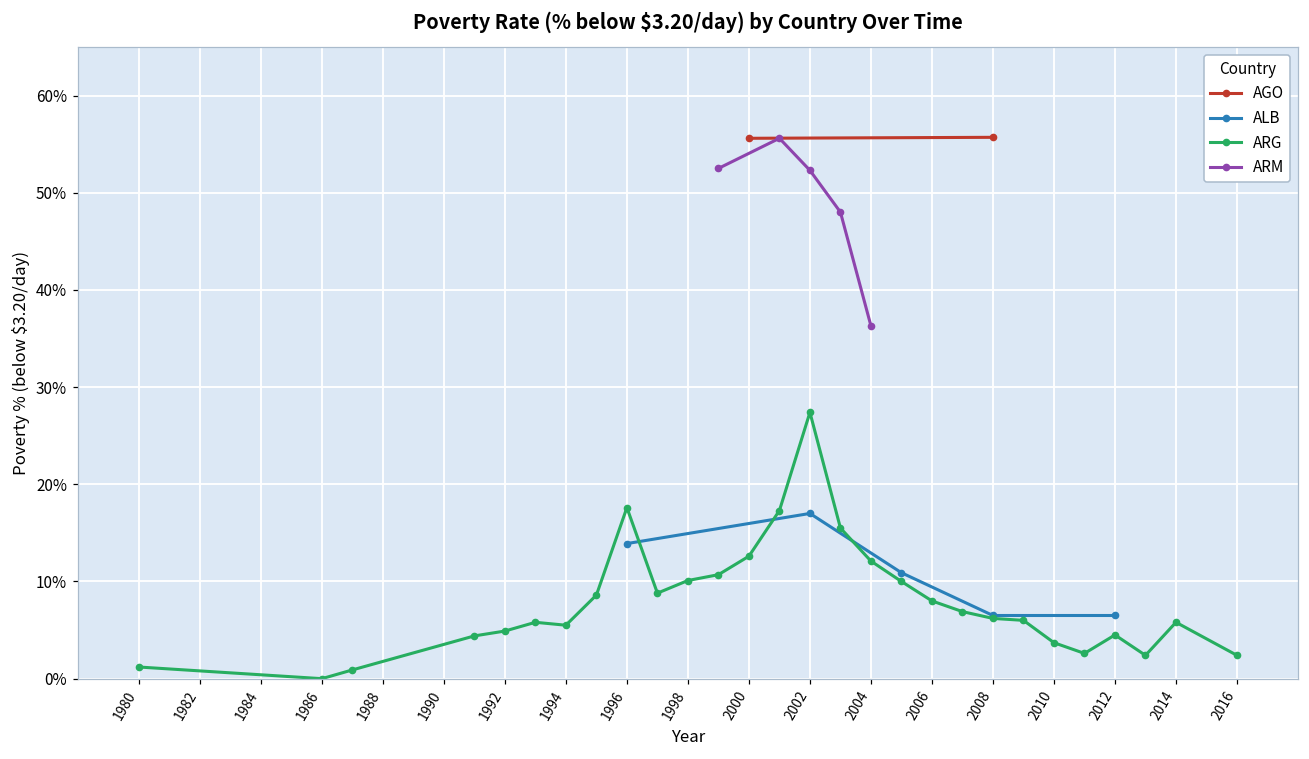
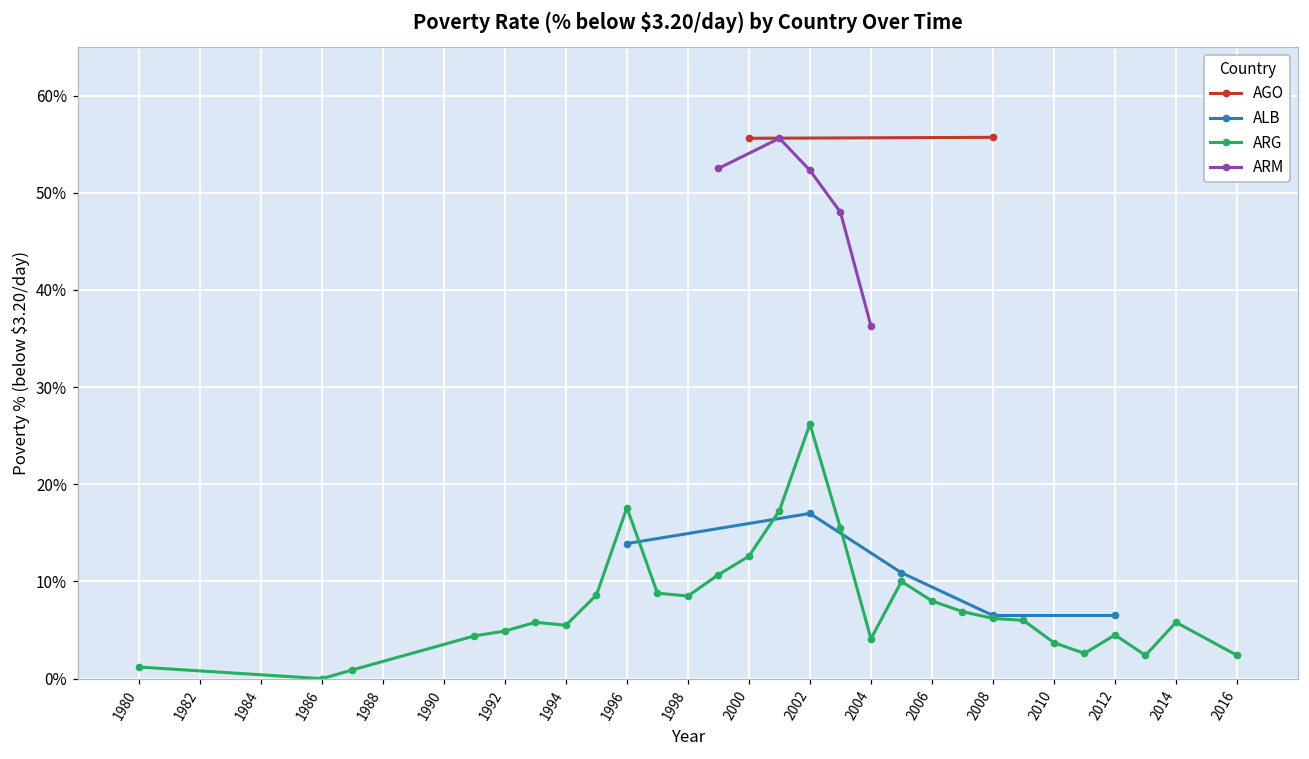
ARG, 1998: 10% -> 9%
ARG, 2002: 27% -> 26%
ARG, 2004: 12% -> 4%
